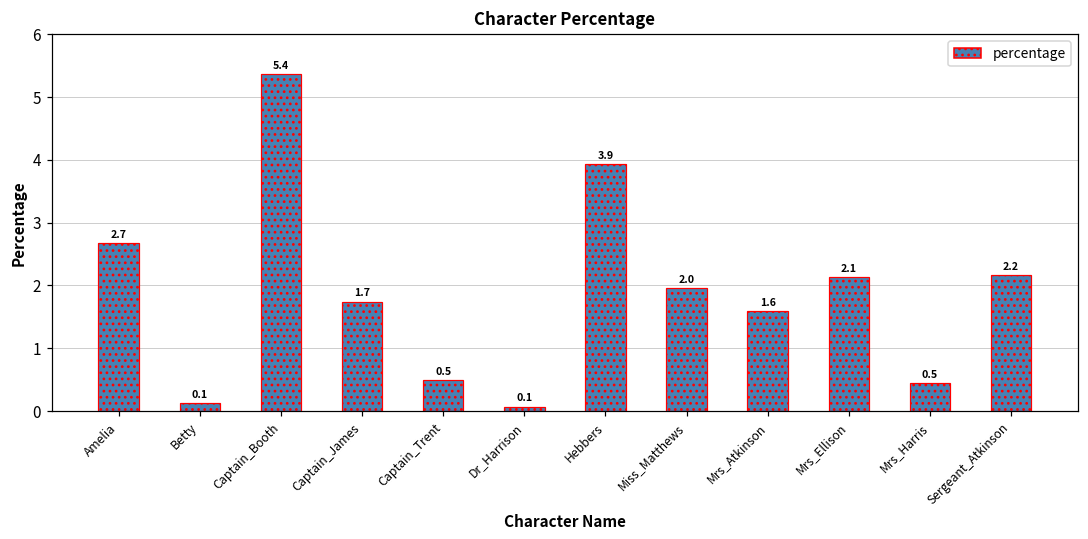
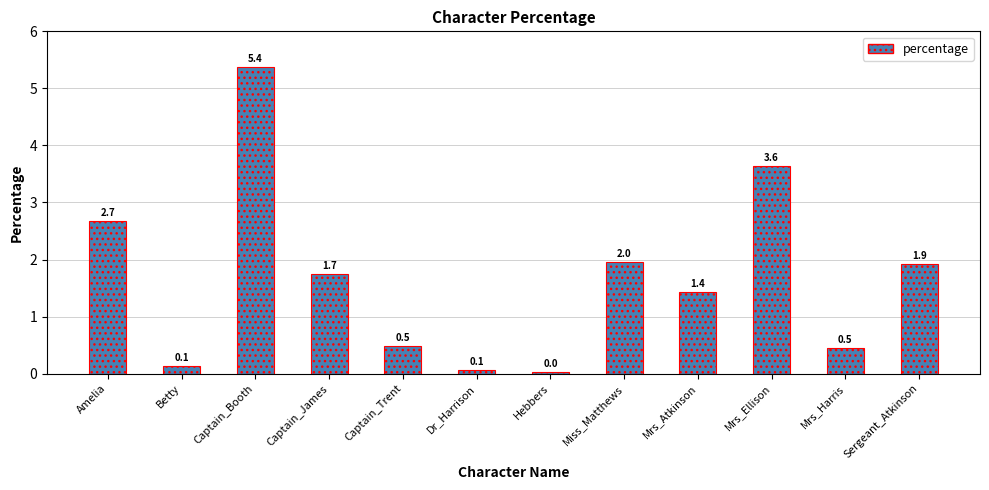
Hebbers: 3.9 -> 0.0
Mrs_Atkinson: 1.6 -> 1.4
Mrs_Ellison: 2.1 -> 3.6
Sergeant_Atkinson: 2.2 -> 1.9
